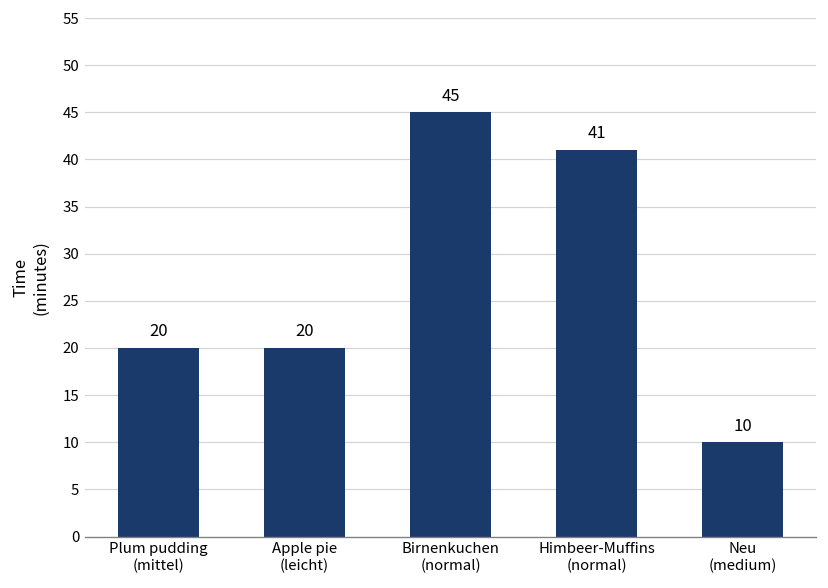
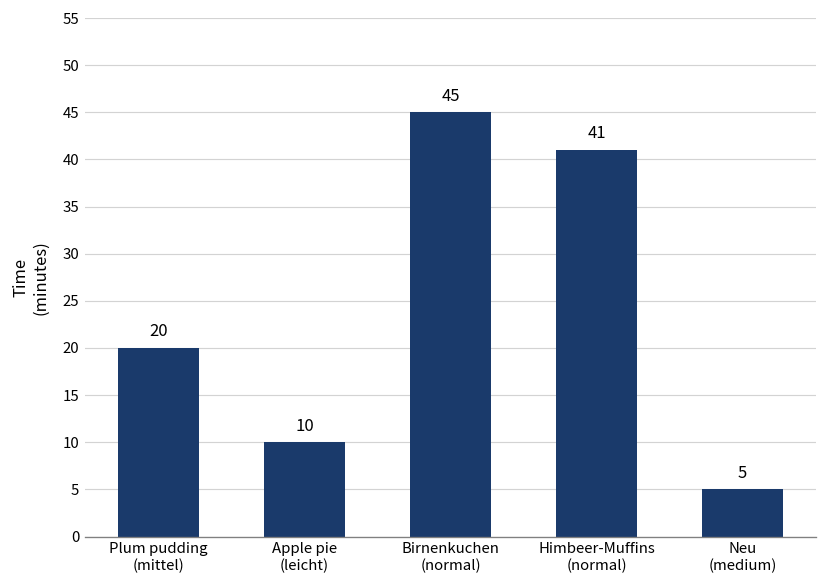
Apple pie (leicht): 20 -> 10
Neu (medium): 10 -> 5
